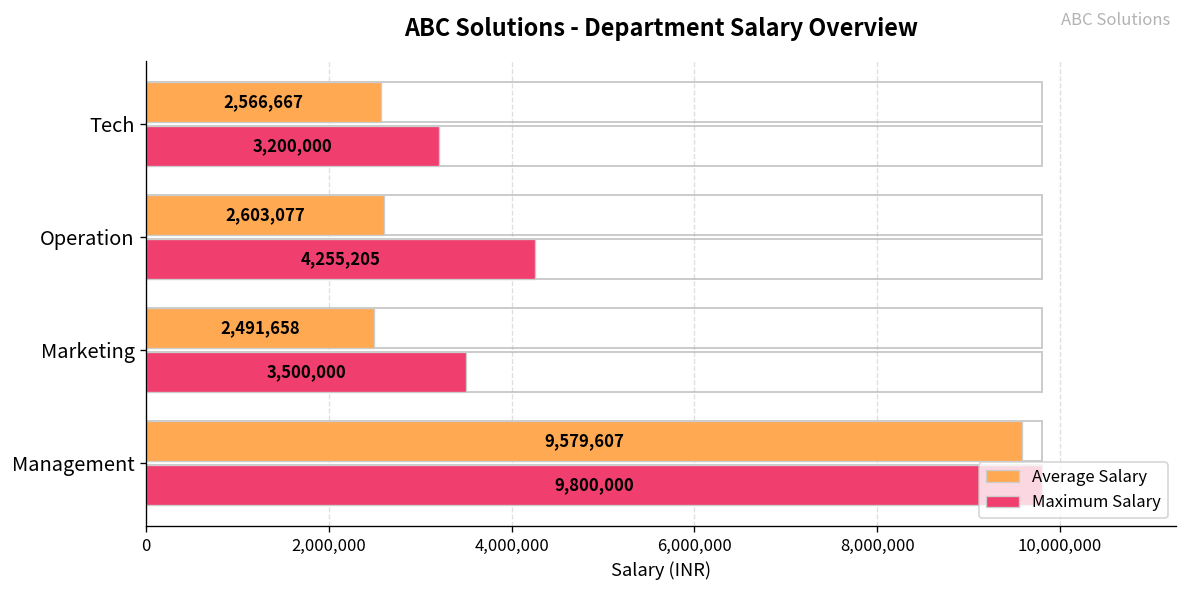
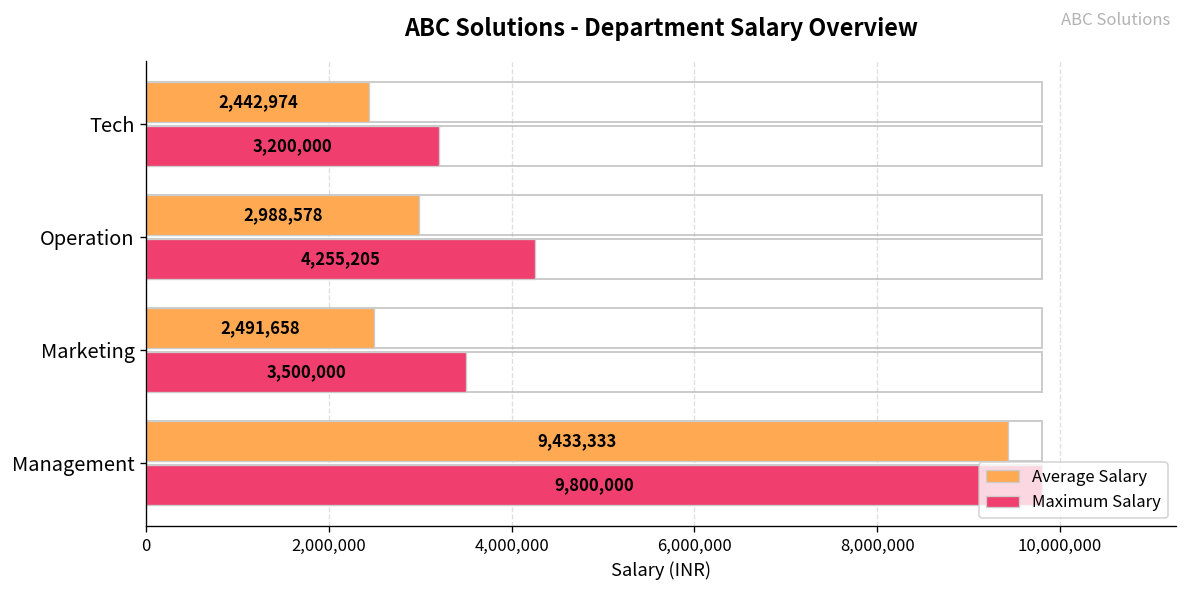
Average Salary, Tech: 2,566,667 -> 2,442,974
Average Salary, Operation: 2,603,077 -> 2,988,578
Average Salary, Management: 9,579,607 -> 9,433,333
